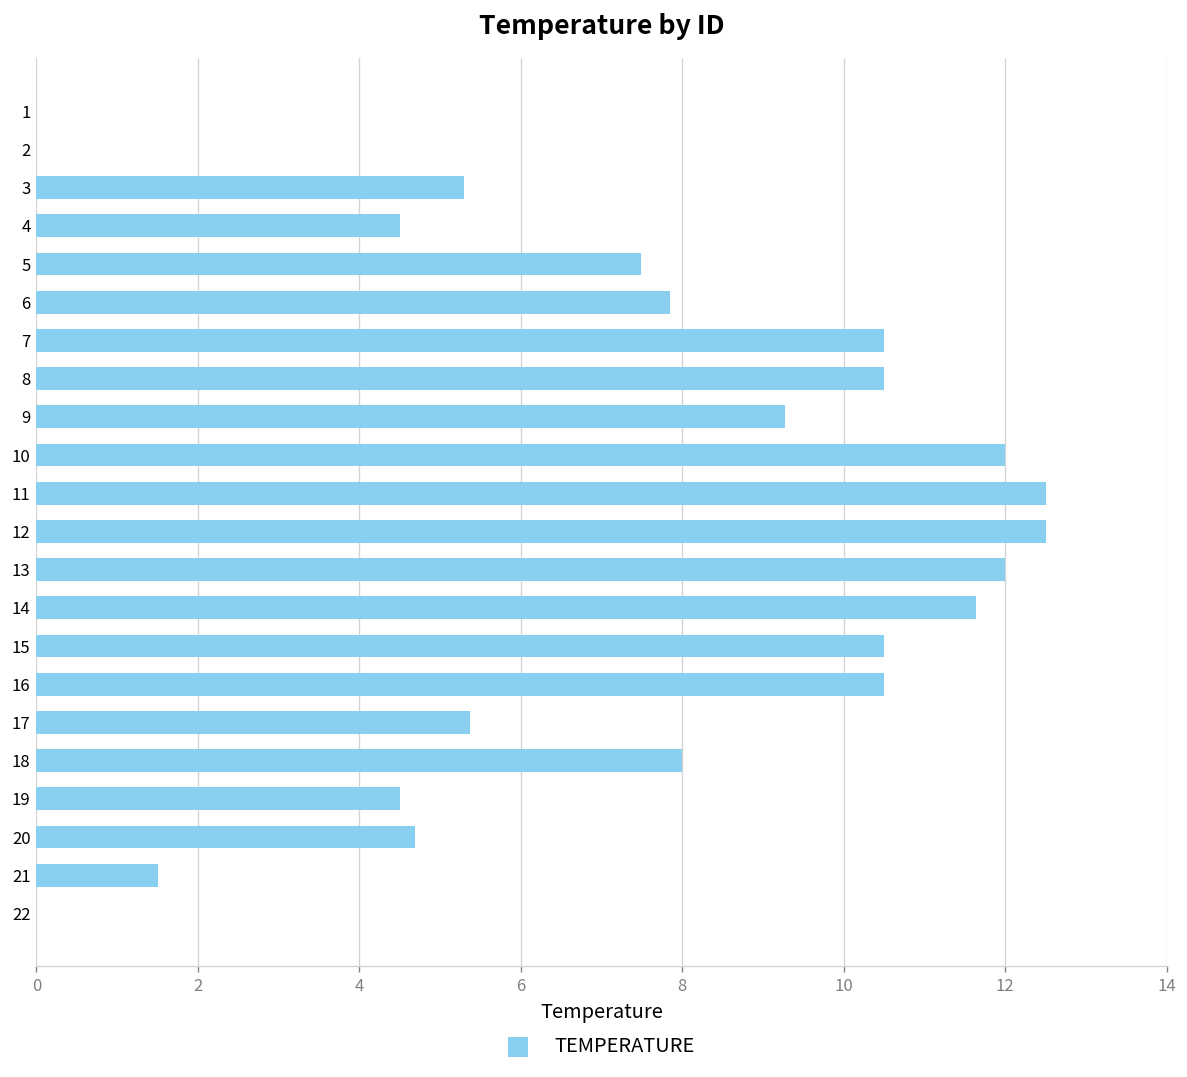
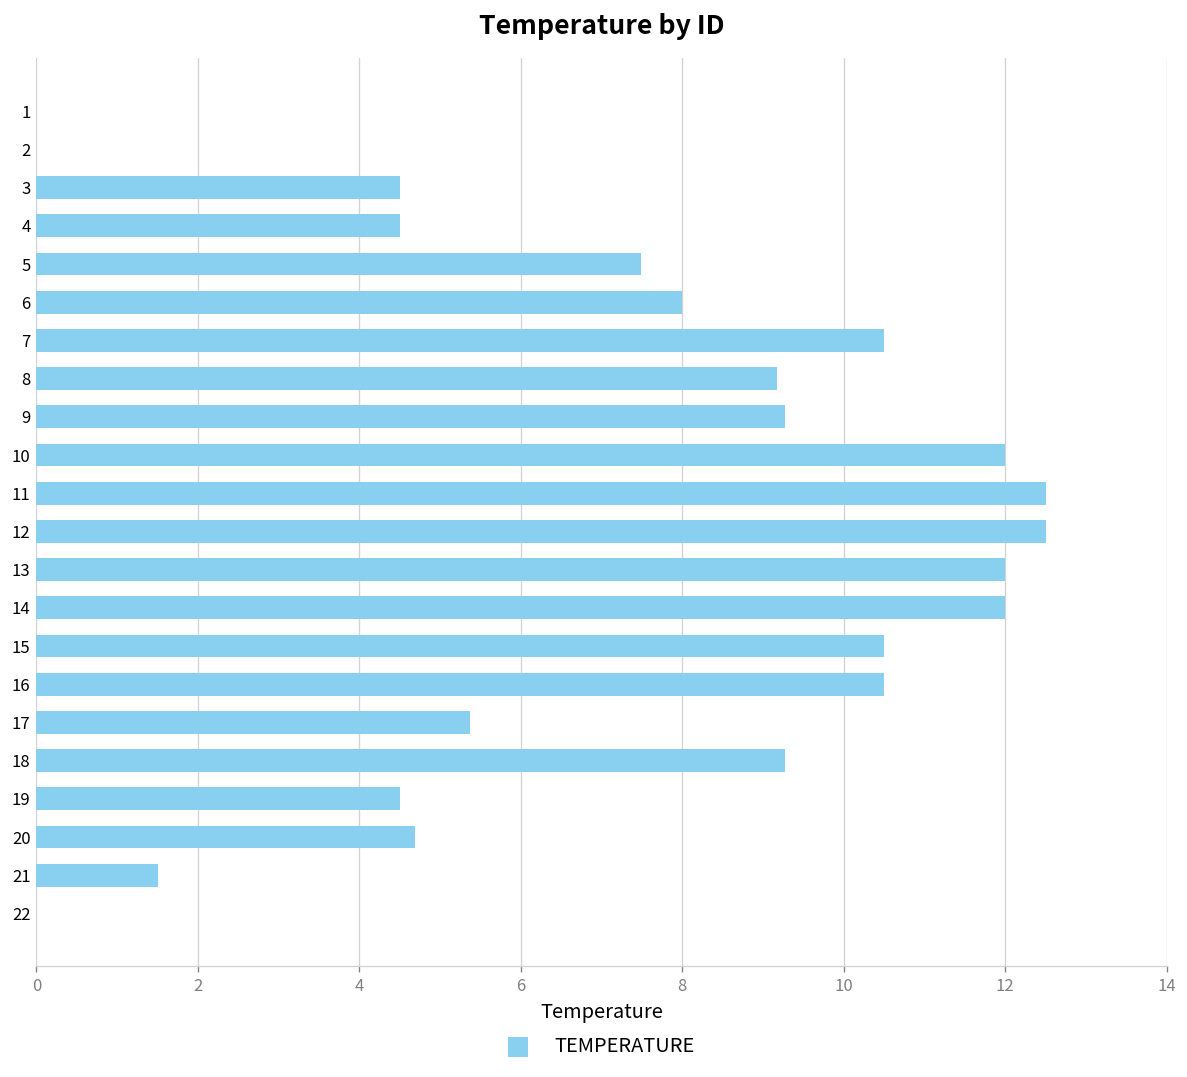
3: 5.3 -> 4.5
6: 7.9 -> 8.0
8: 10.5 -> 9.2
14: 11.6 -> 12.0
18: 8.0 -> 9.3
